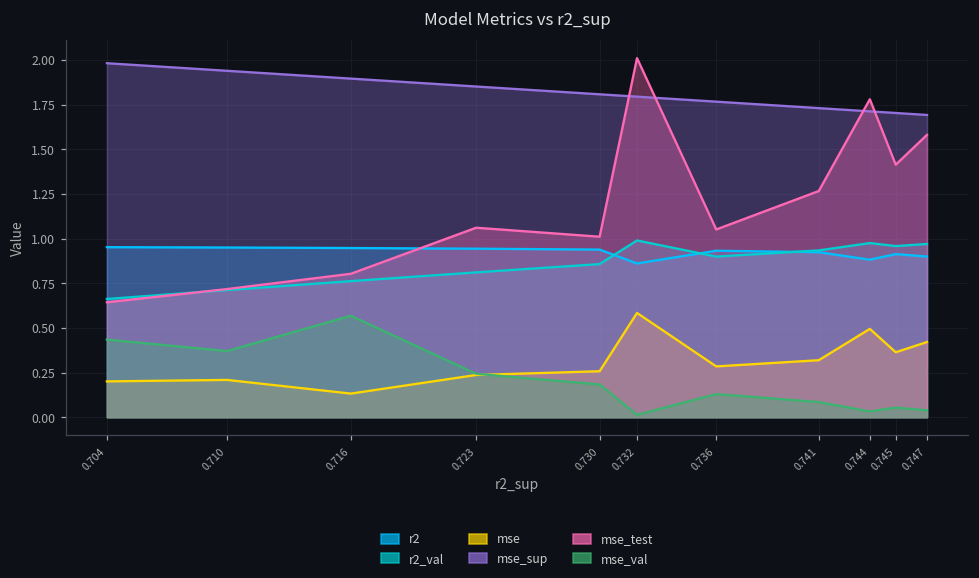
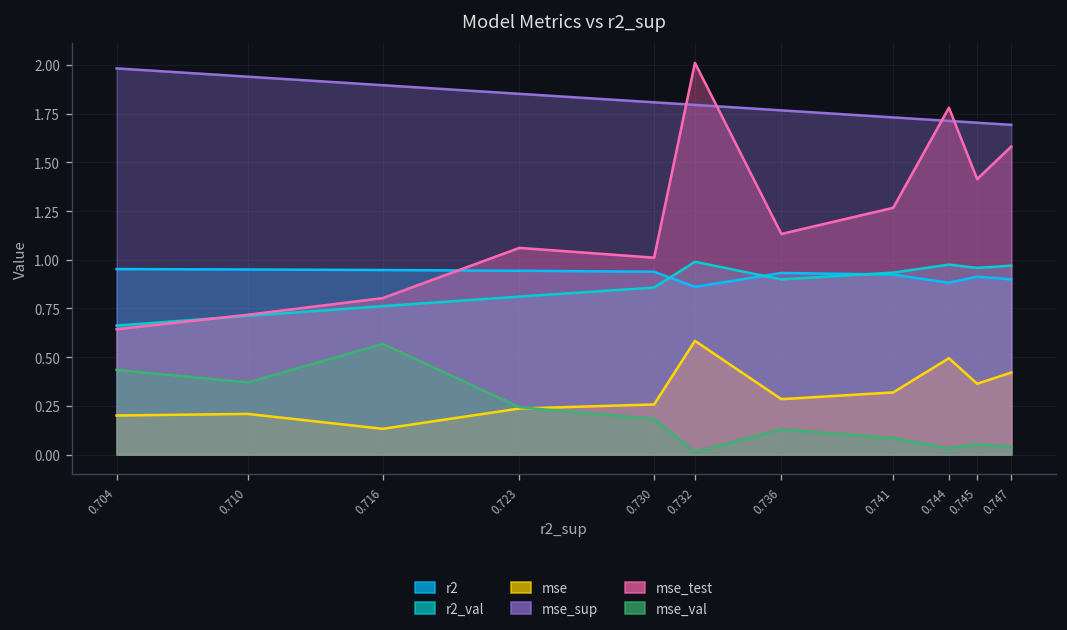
mse_test, 0.736: 1.05 -> 1.13
